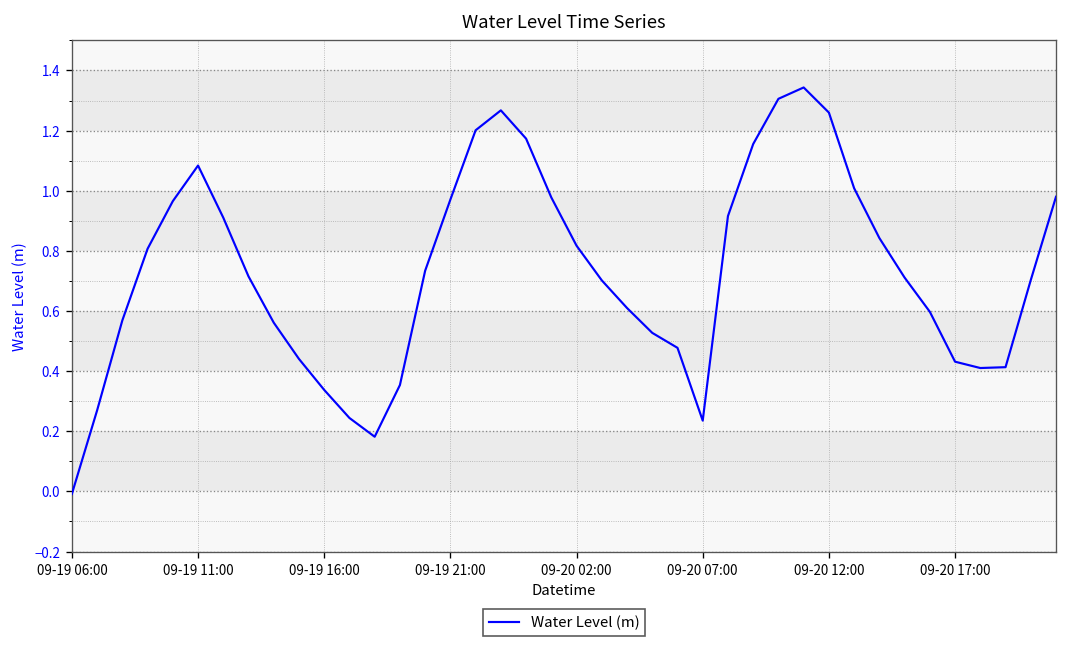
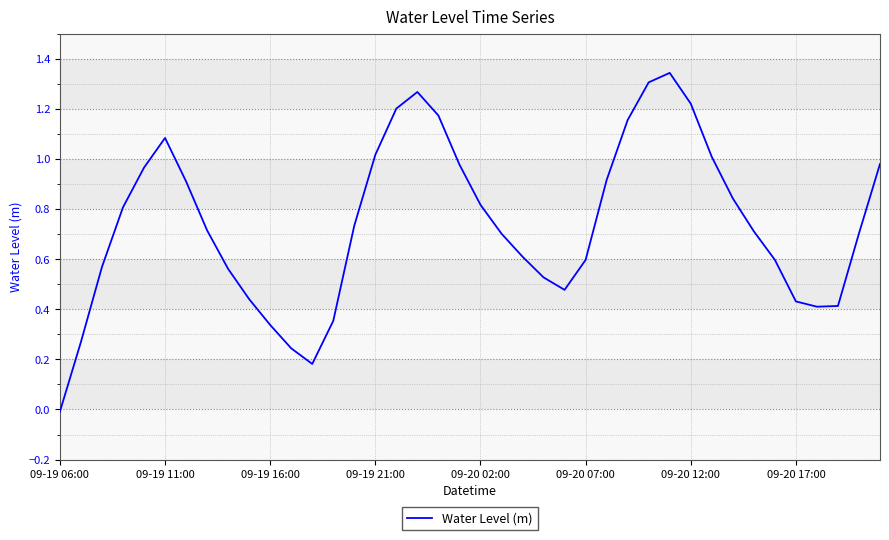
09-19 21:00: 0.97 -> 1.02
09-20 07:00: 0.24 -> 0.60
09-20 12:00: 1.26 -> 1.22
